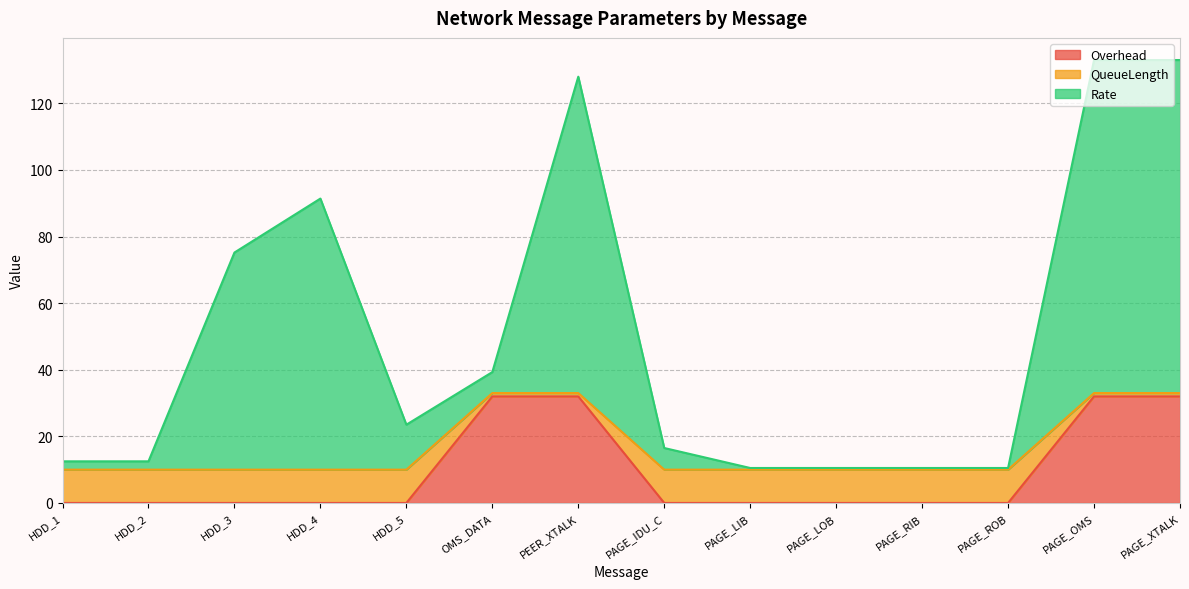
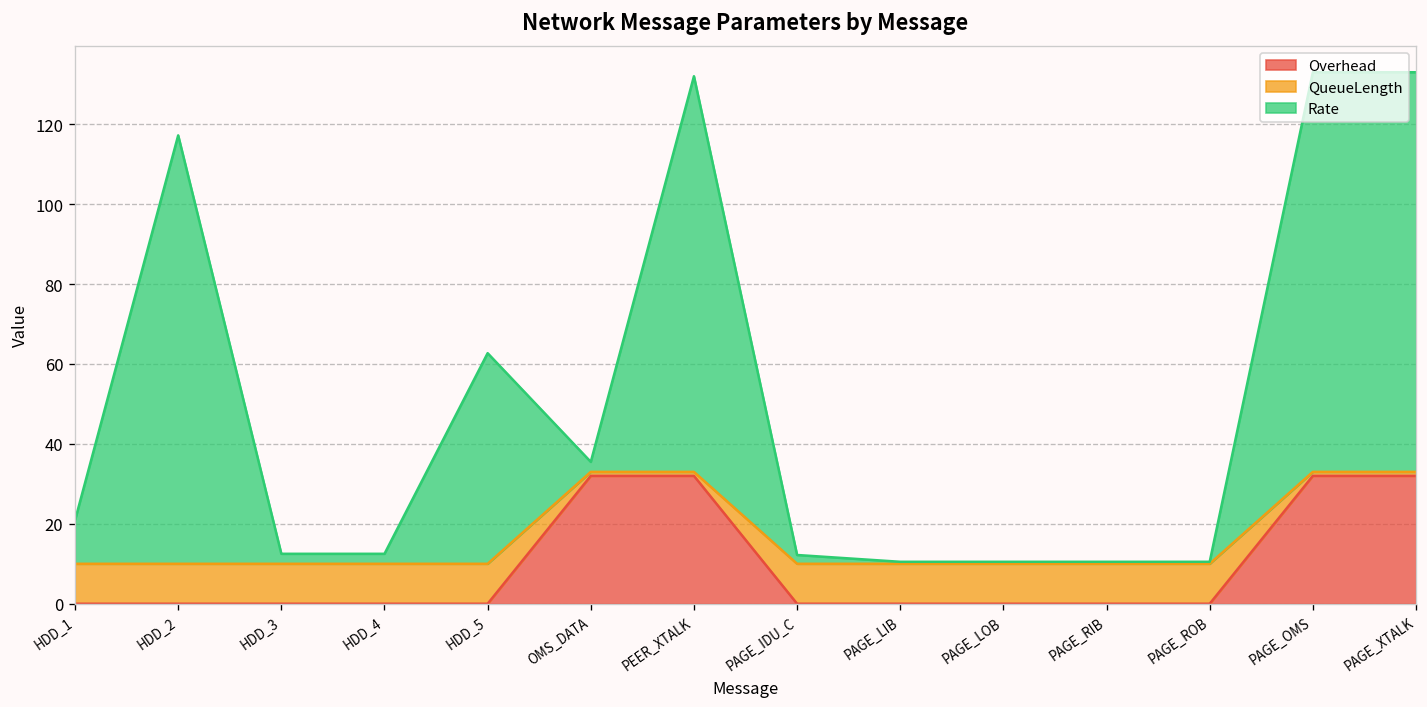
Rate, HDD_1: 3 -> 11
Rate, HDD_2: 3 -> 107
Rate, HDD_3: 65 -> 3
Rate, HDD_4: 81 -> 3
Rate, HDD_5: 14 -> 53
Rate, OMS_DATA: 6 -> 3
Rate, PEER_XTALK: 95 -> 99
Rate, PAGE_IDU_C: 7 -> 2
